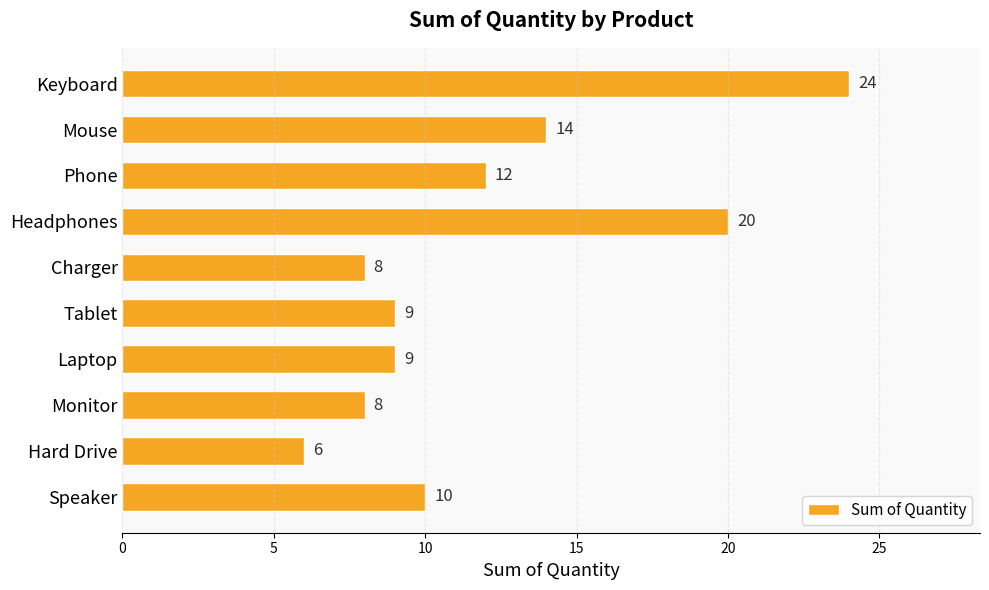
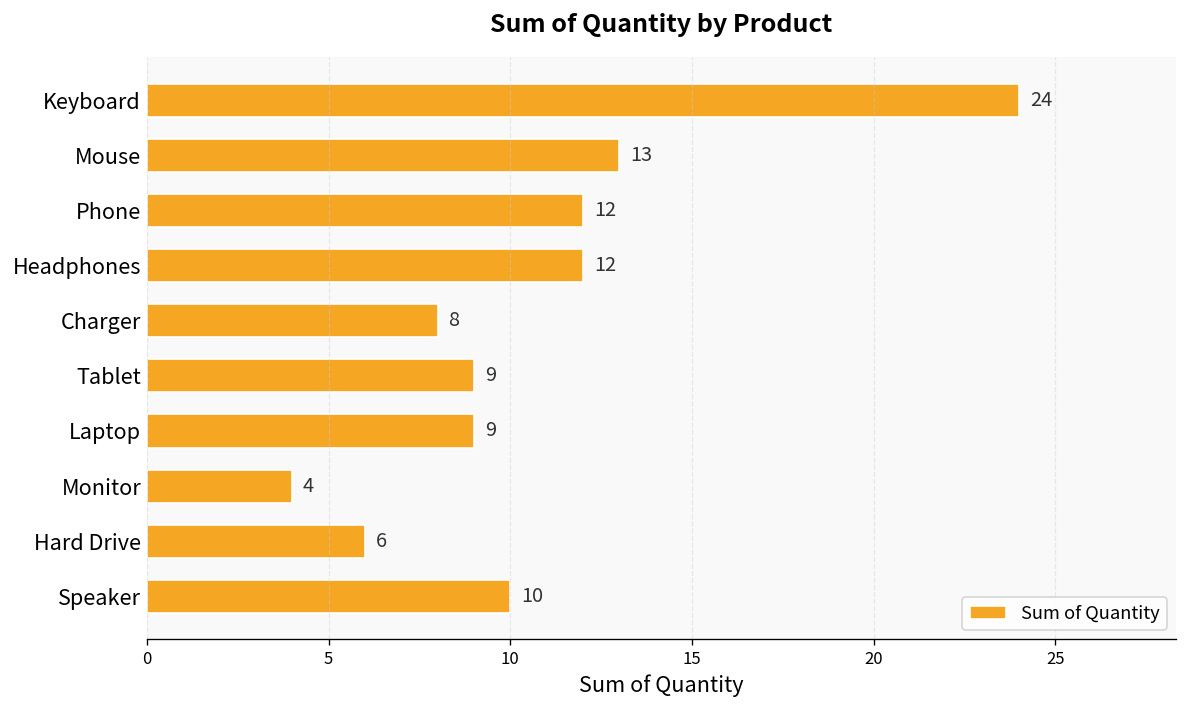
Mouse: 14 -> 13
Headphones: 20 -> 12
Monitor: 8 -> 4
